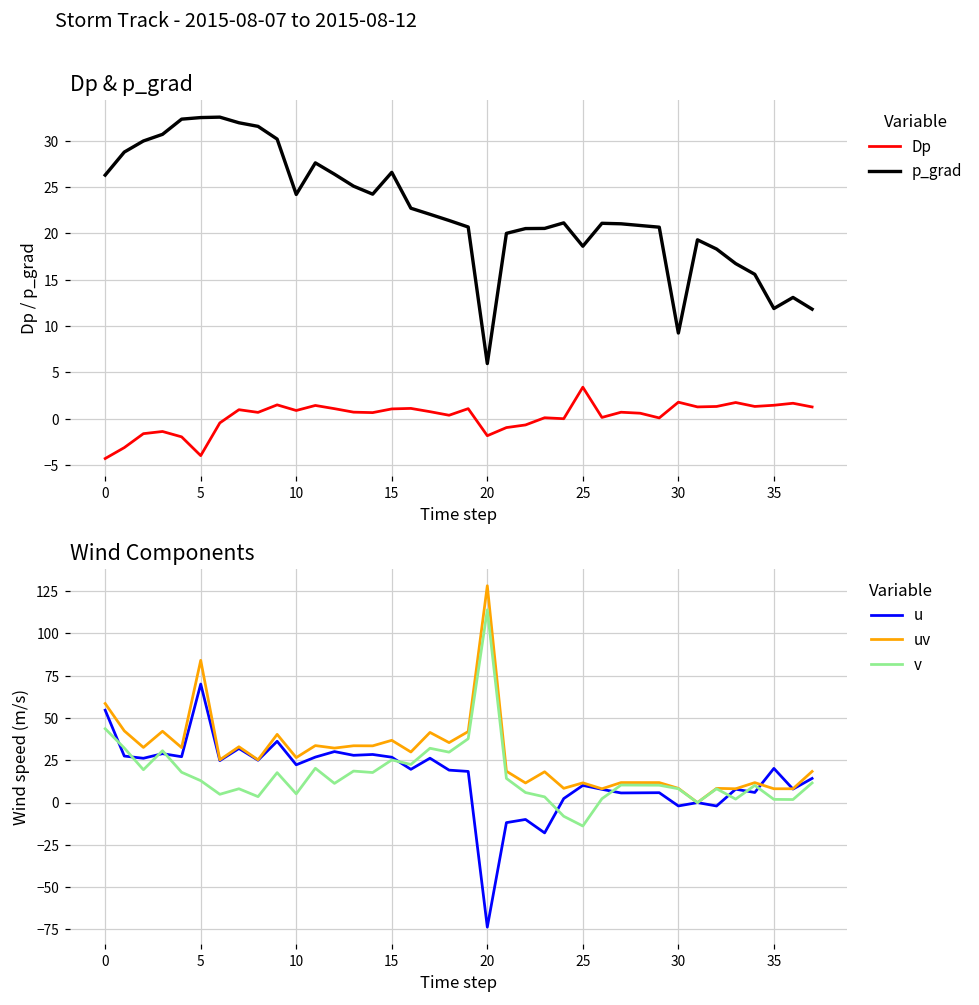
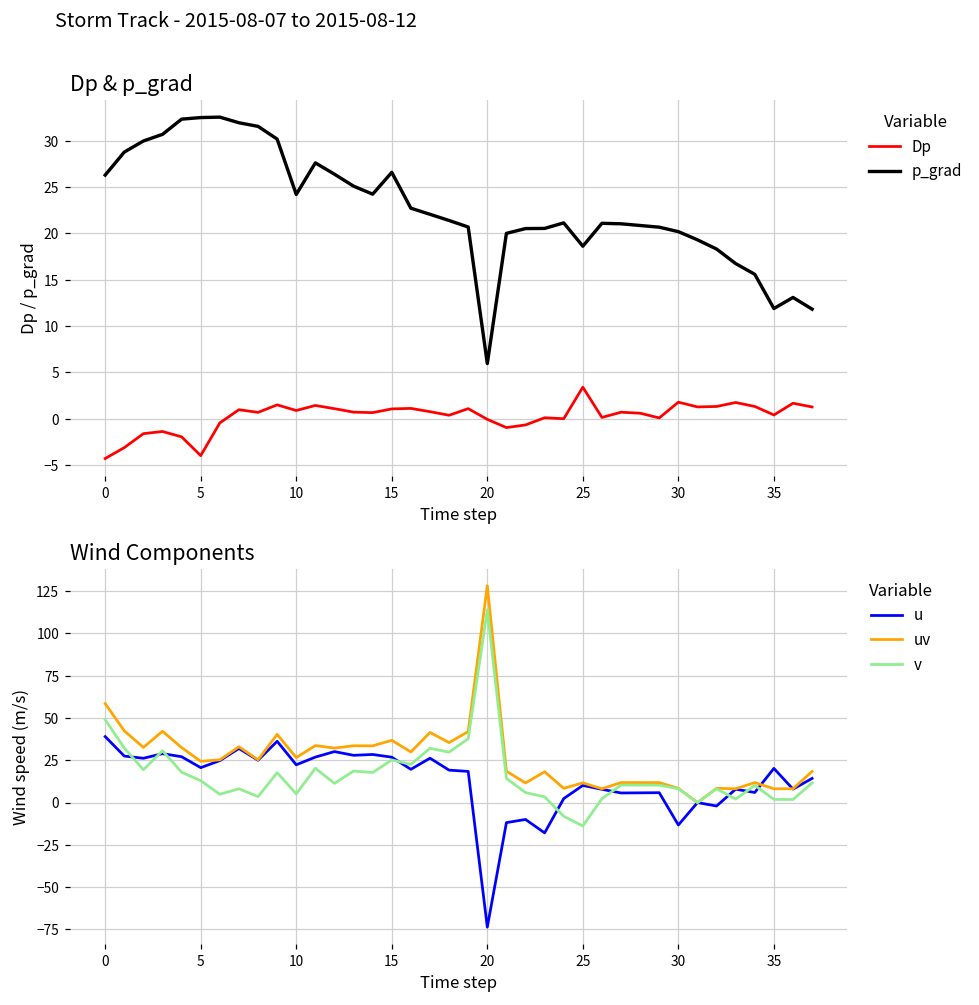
Dp & p_grad, Dp, 20: -2 -> 0
Dp & p_grad, p_grad, 30: 9 -> 20
Dp & p_grad, Dp, 35: 1 -> 0
Wind Components, u, 0: 55 -> 39
Wind Components, v, 0: 44 -> 49
Wind Components, u, 5: 70 -> 21
Wind Components, uv, 5: 84 -> 24
Wind Components, u, 30: -2 -> -13
